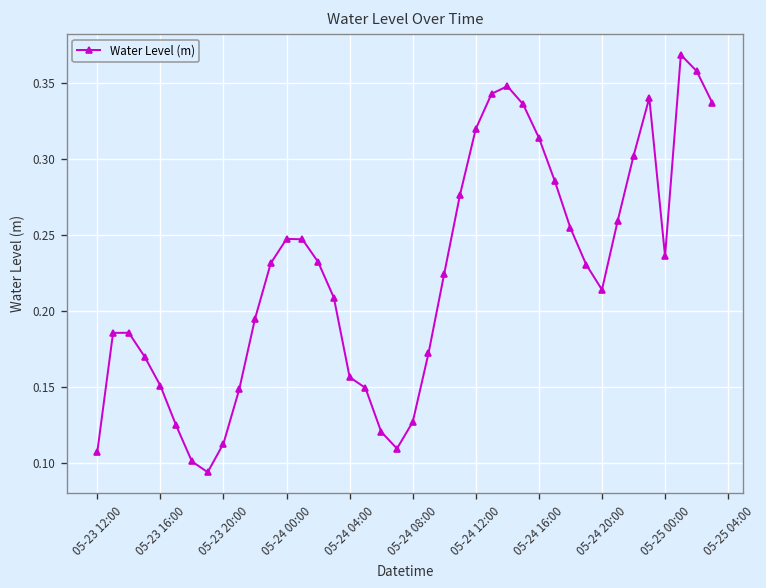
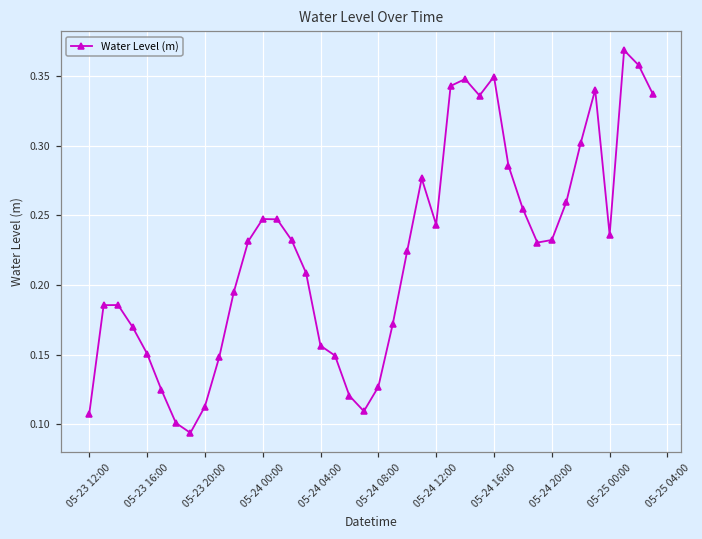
05-24 12:00: 0.320 -> 0.243
05-24 16:00: 0.314 -> 0.350
05-24 20:00: 0.214 -> 0.232
